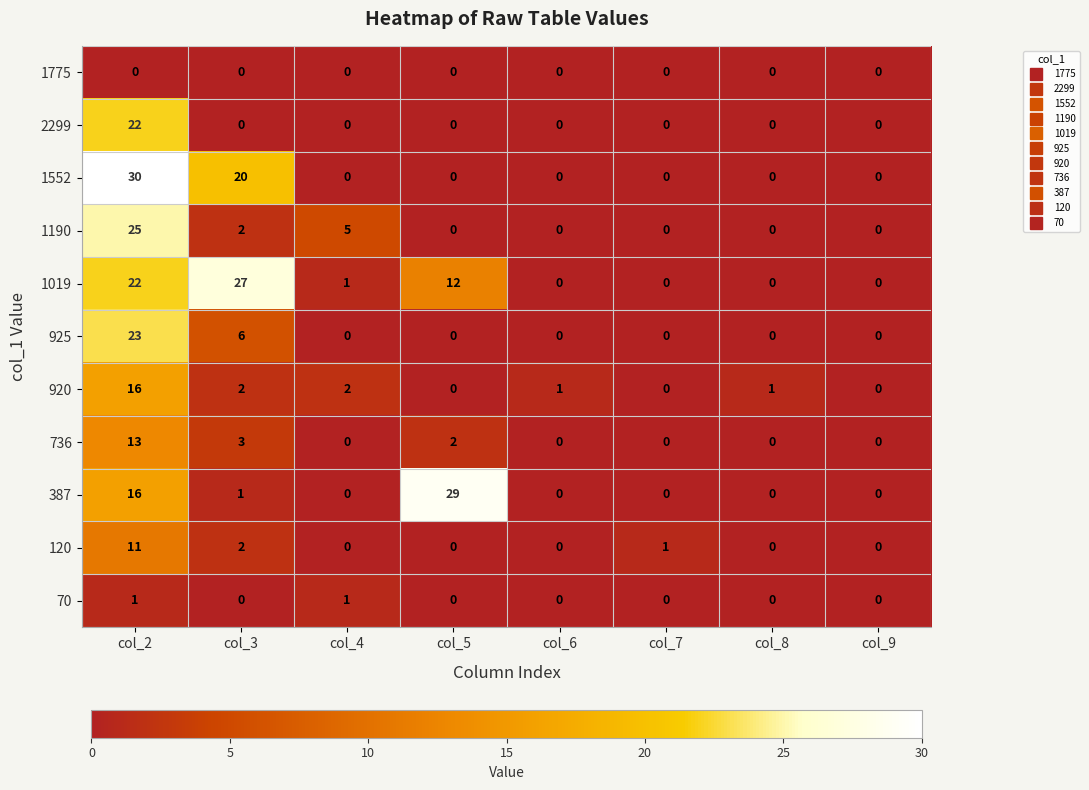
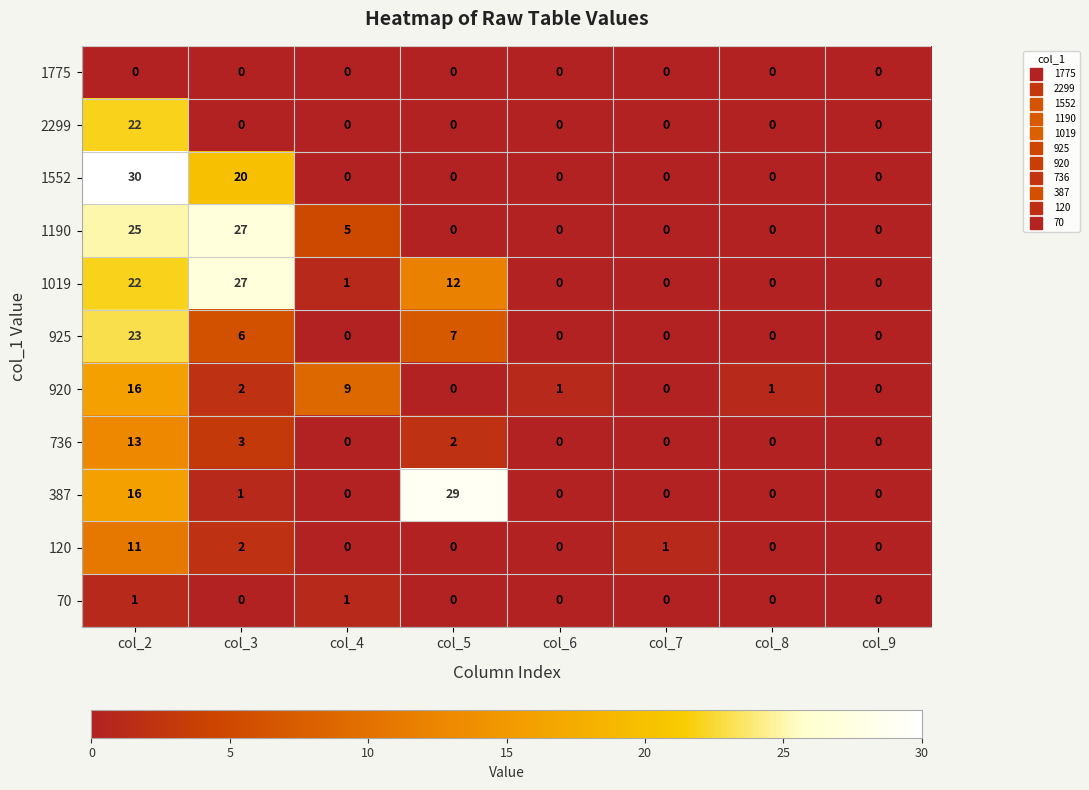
1190, col_3: 2 -> 27
925, col_5: 0 -> 7
920, col_4: 2 -> 9
